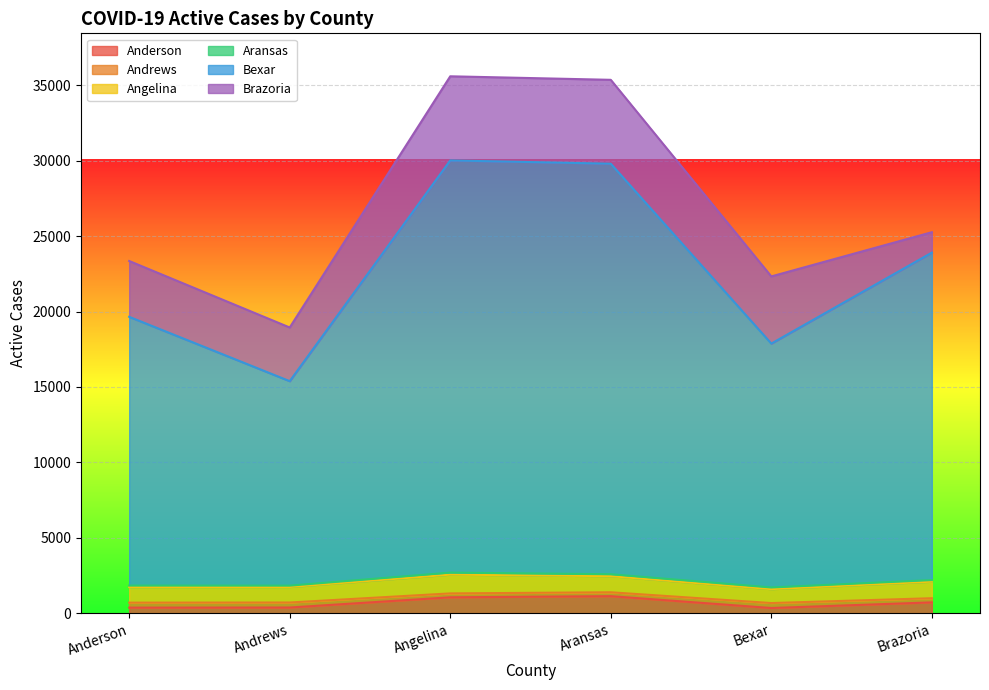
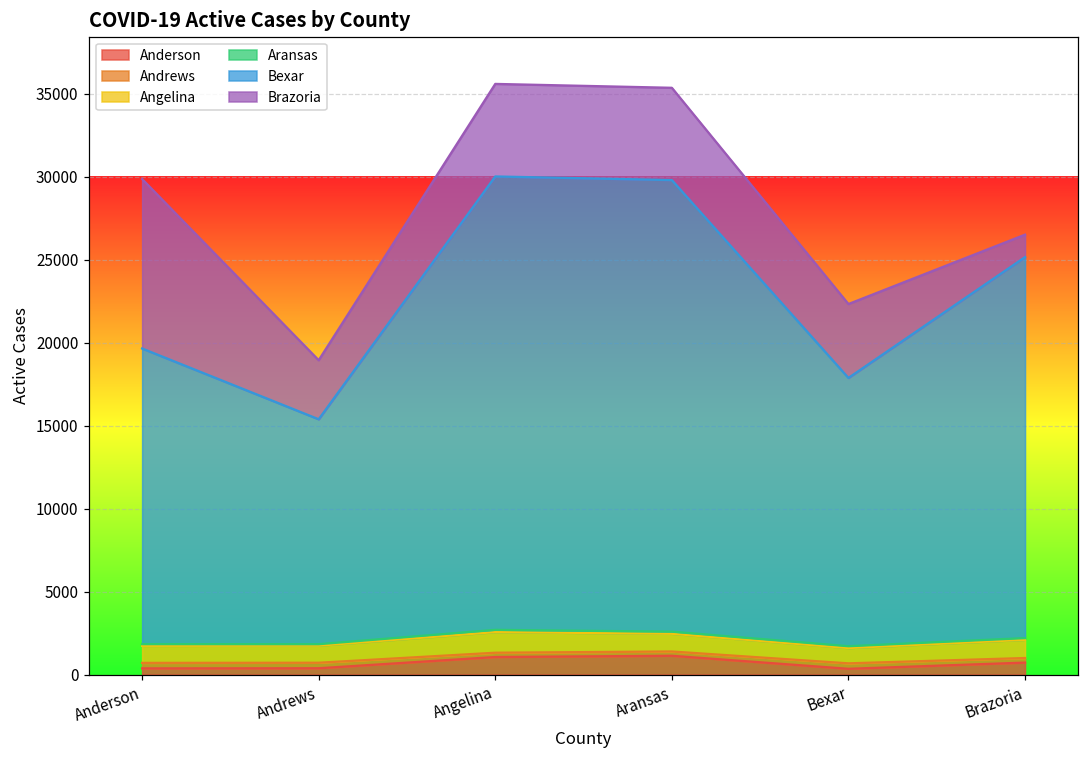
Brazoria, Anderson: 3700 -> 10200
Bexar, Brazoria: 21700 -> 23000
